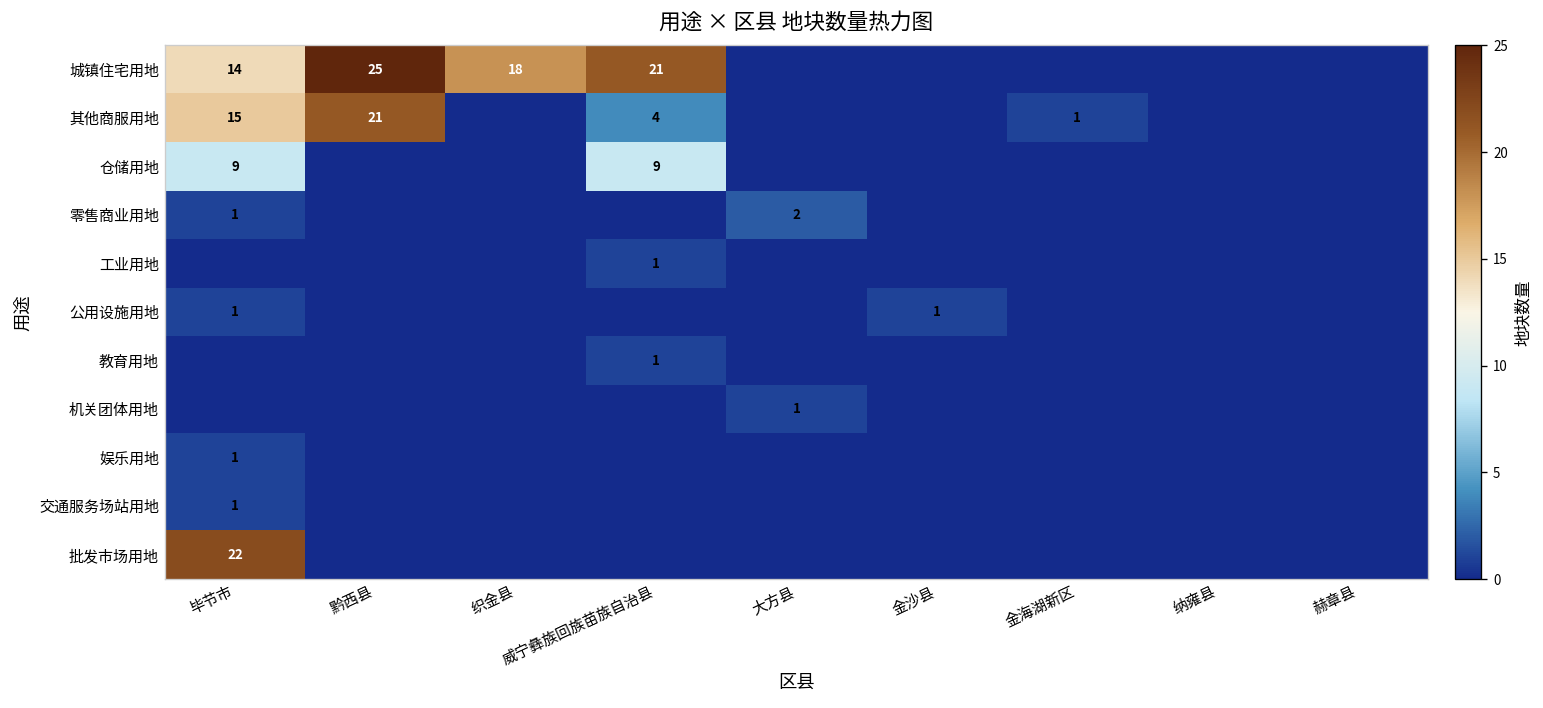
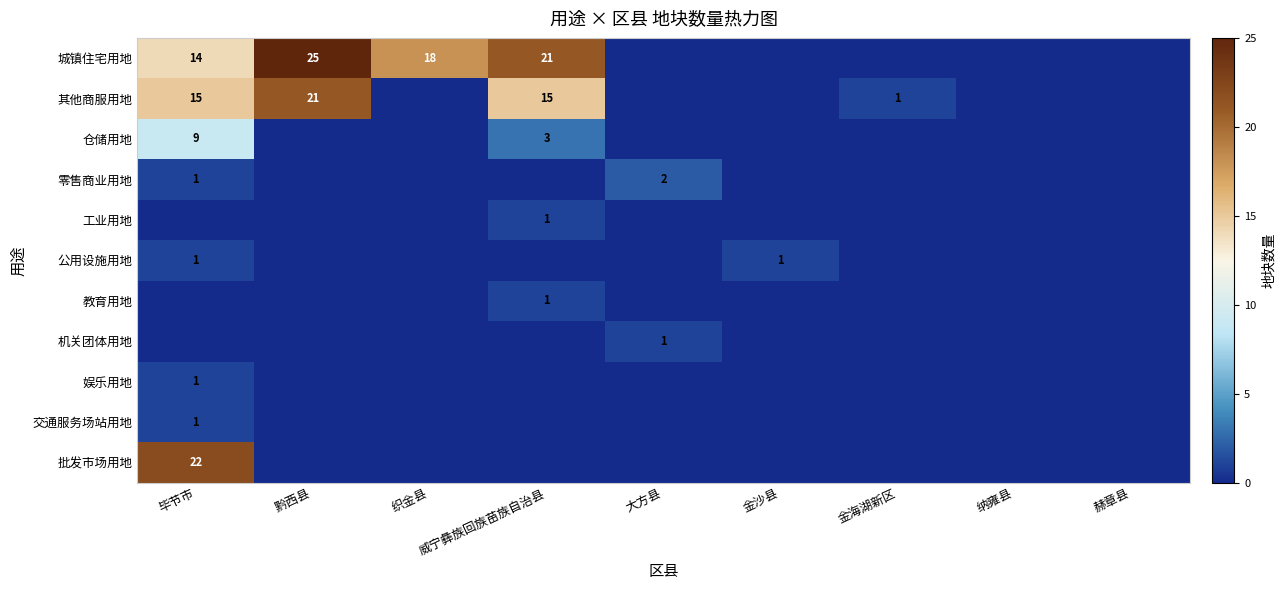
其他商服用地, 威宁彝族回族苗族自治县: 4 -> 15
仓储用地, 威宁彝族回族苗族自治县: 9 -> 3
